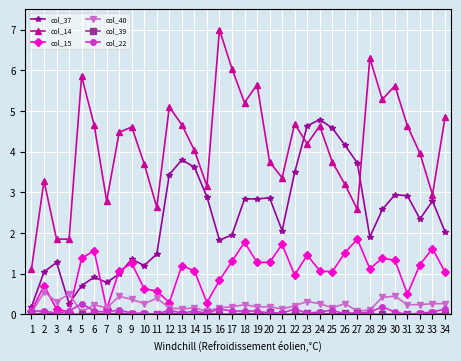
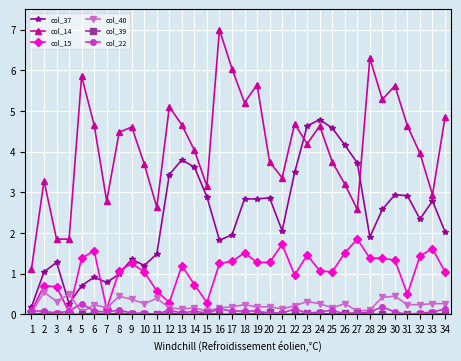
col_15, 3: 0.1 -> 0.7
col_15, 10: 0.6 -> 1.0
col_15, 14: 1.1 -> 0.7
col_15, 16: 0.8 -> 1.2
col_15, 18: 1.8 -> 1.5
col_15, 28: 1.1 -> 1.4
col_15, 32: 1.2 -> 1.4
